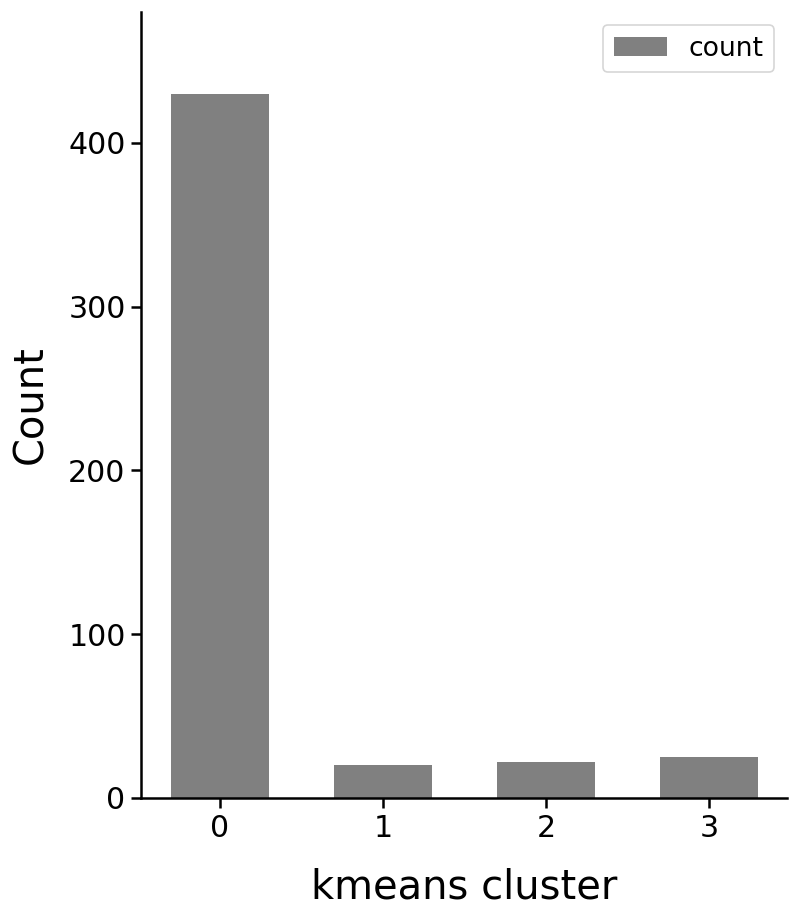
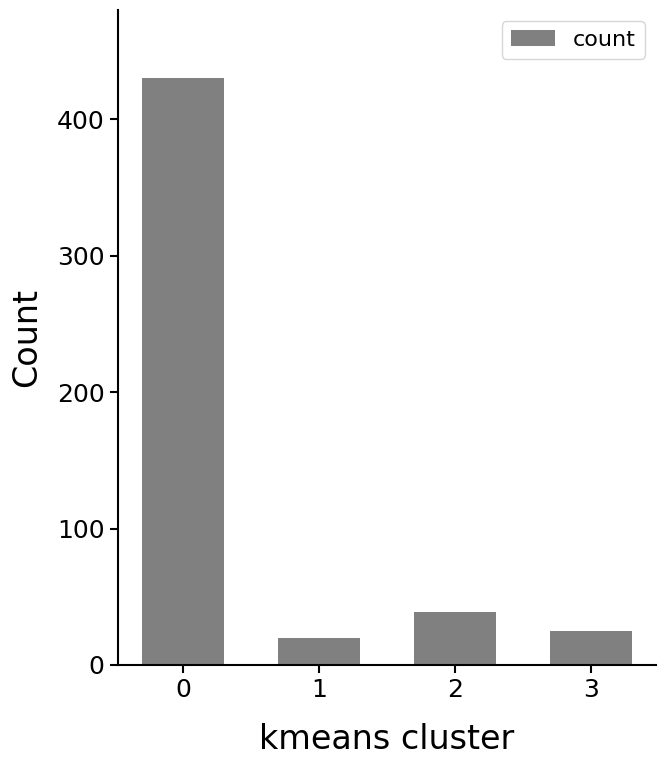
2: 22 -> 39
